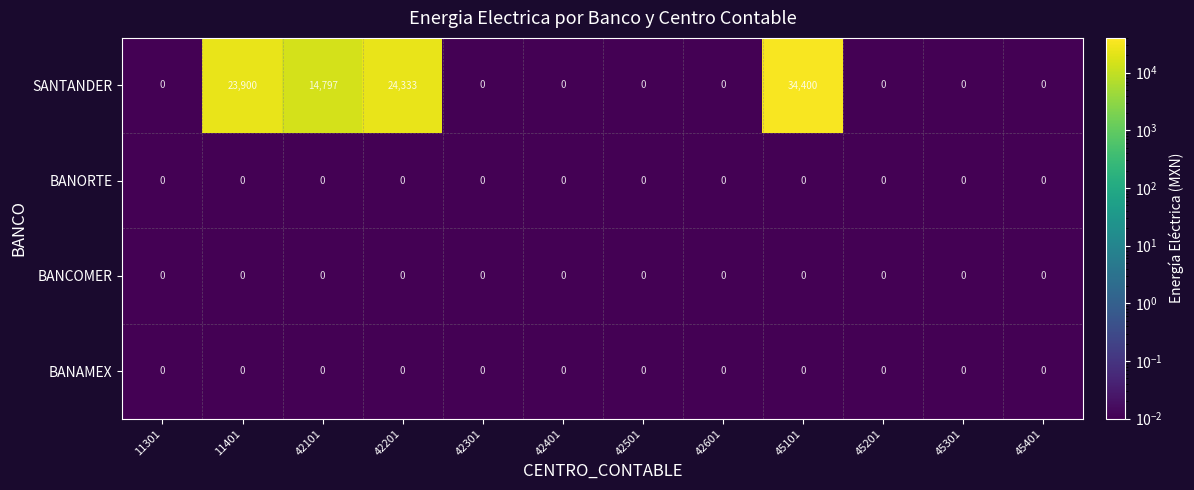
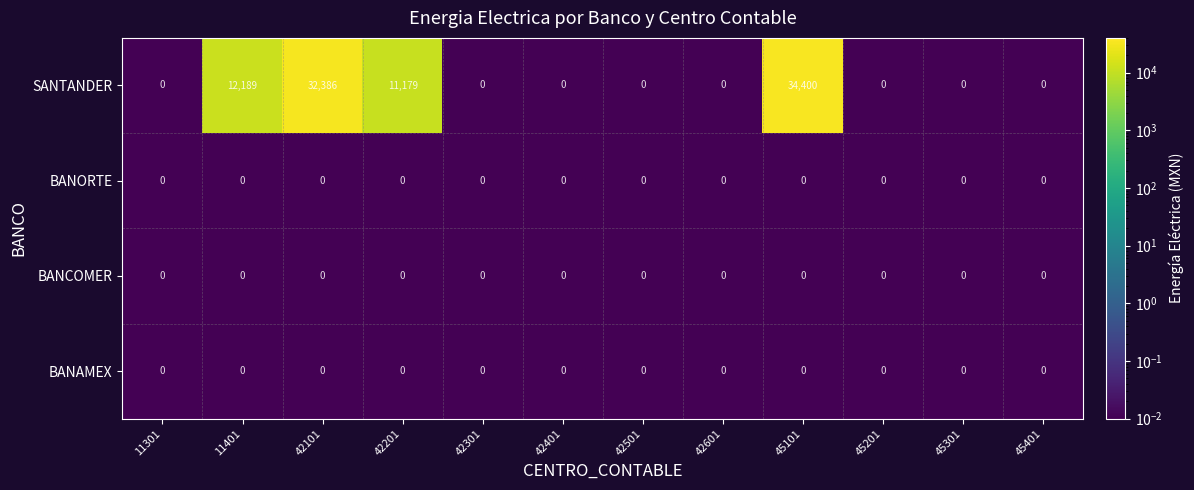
SANTANDER, 11401: 23,900 -> 12,189
SANTANDER, 42101: 14,797 -> 32,386
SANTANDER, 42201: 24,333 -> 11,179
